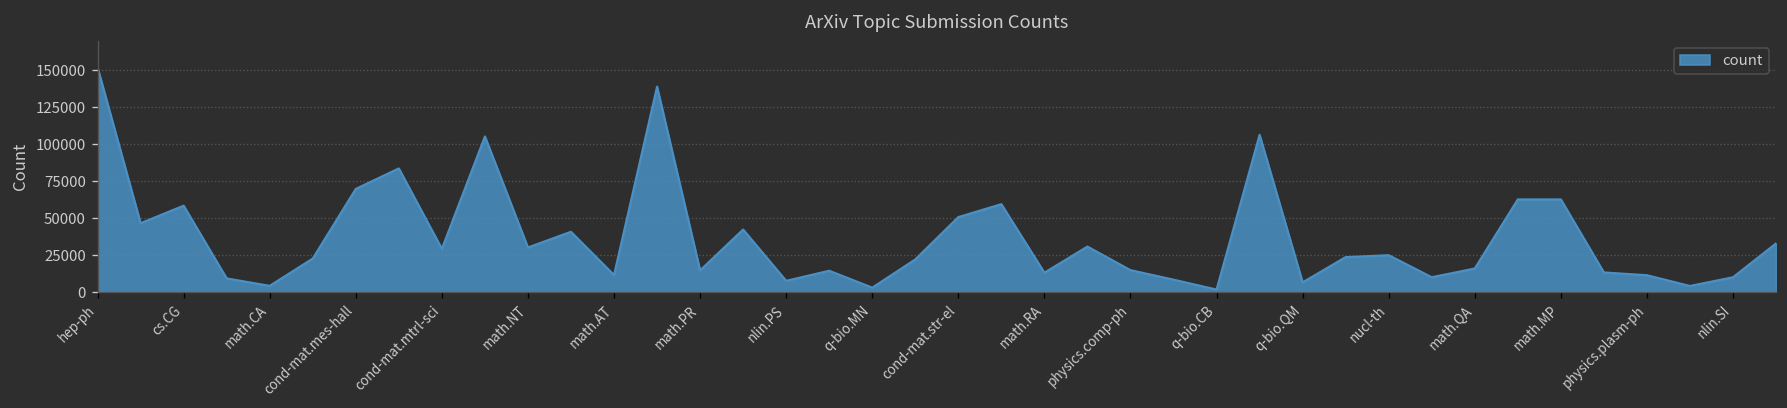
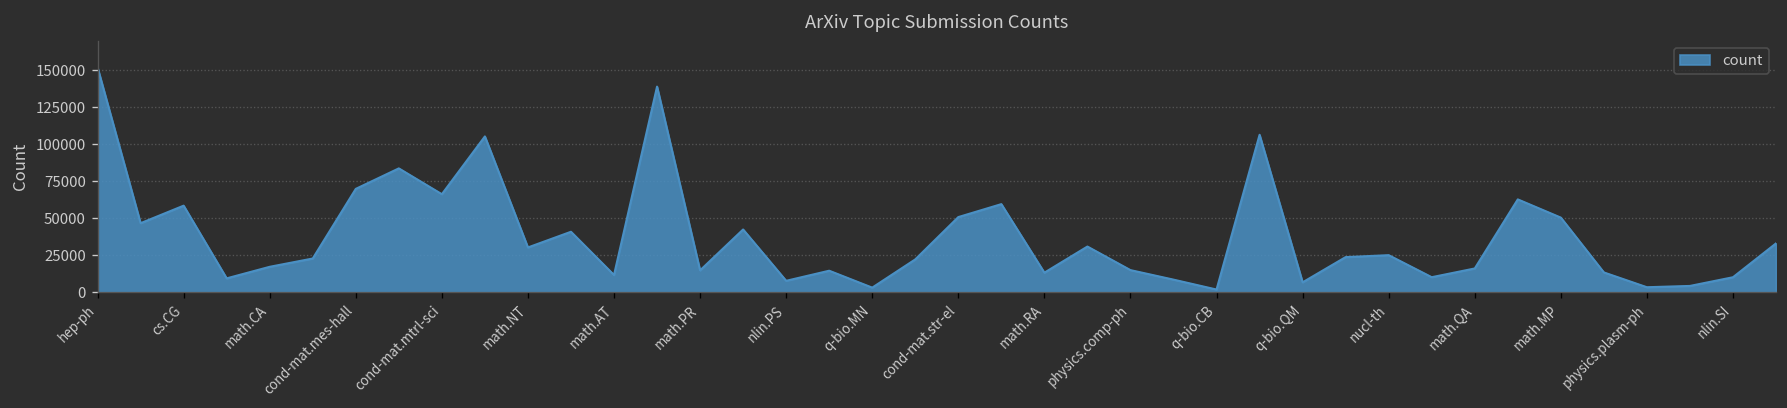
math.CA: 4000 -> 17000
cond-mat.mtrl-sci: 29000 -> 66000
math.MP: 63000 -> 50000
physics.plasm-ph: 11000 -> 3000
